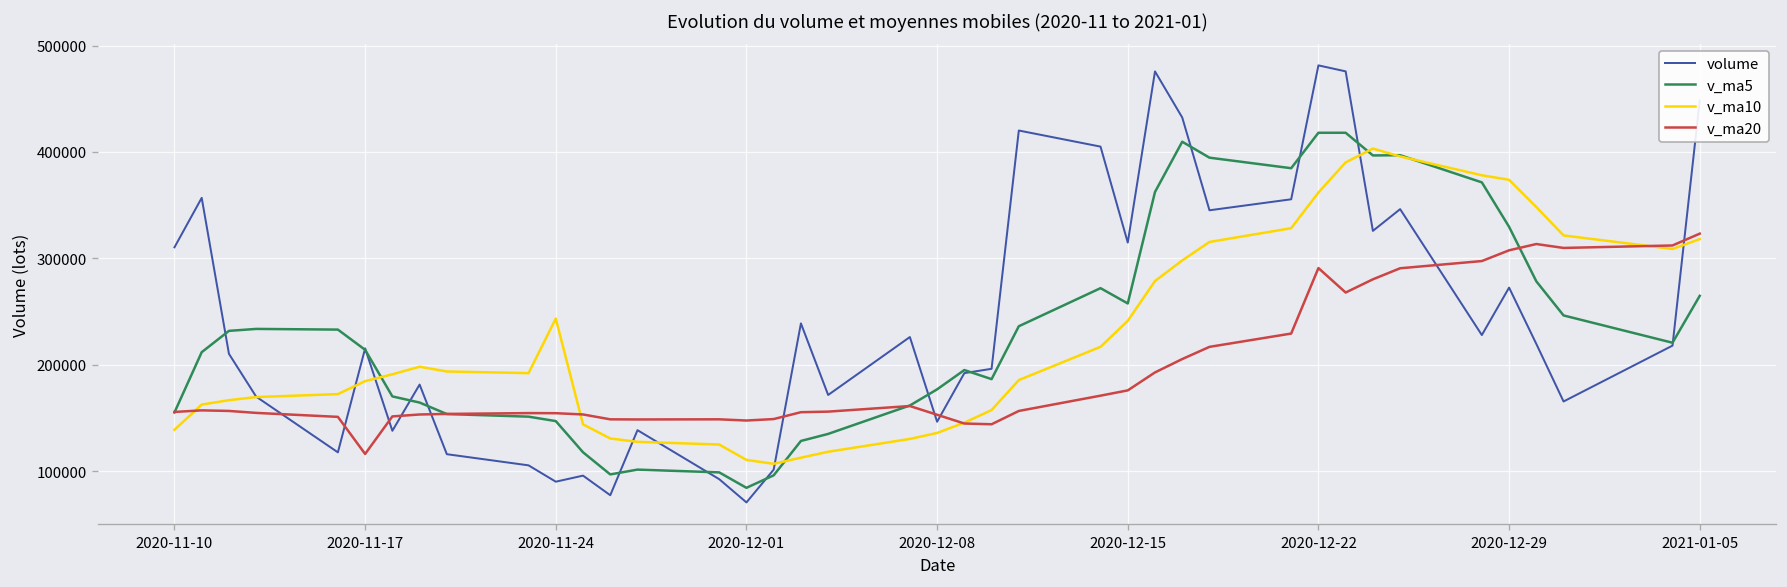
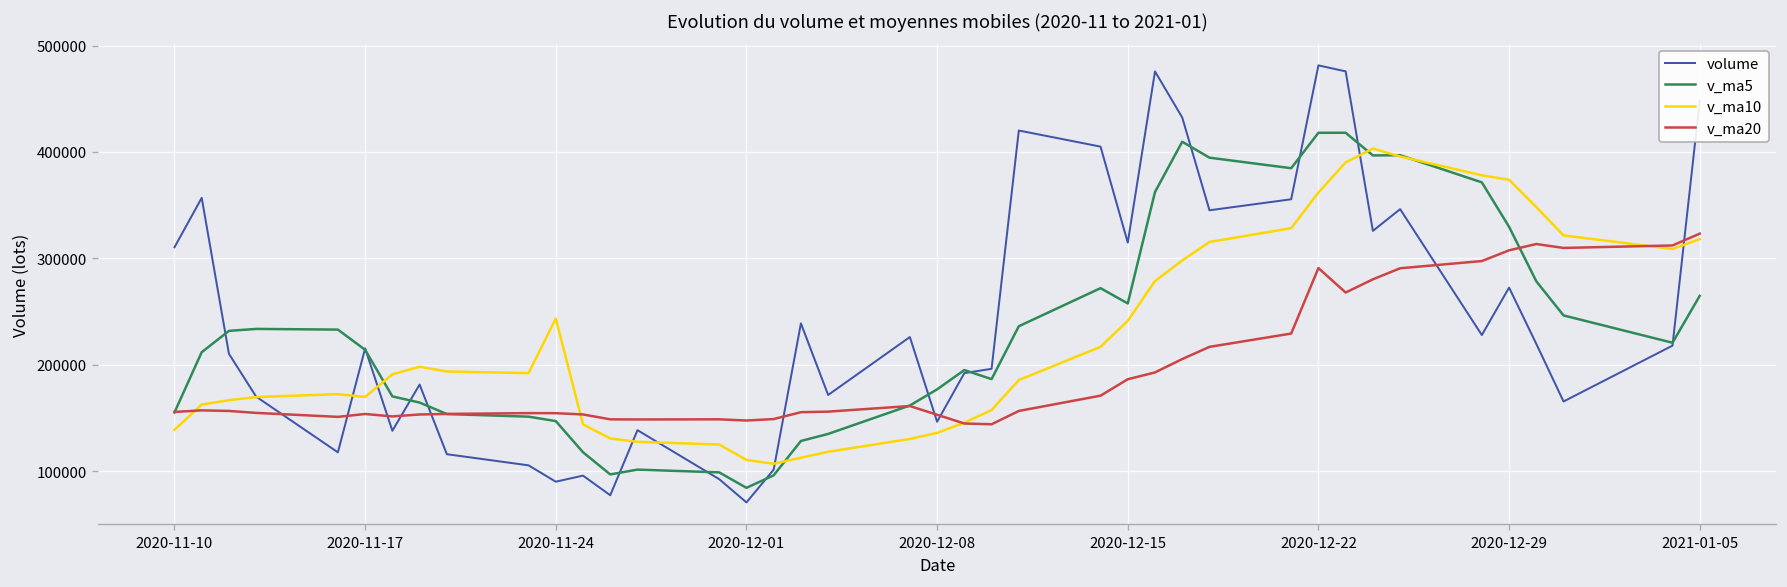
v_ma10, 2020-11-17: 180000 -> 170000
v_ma20, 2020-11-17: 120000 -> 150000
v_ma20, 2020-12-15: 180000 -> 190000
